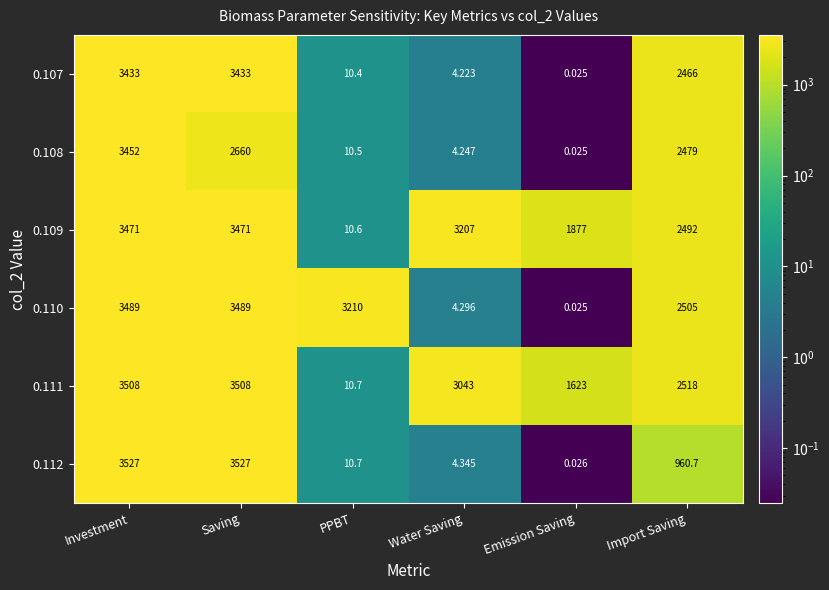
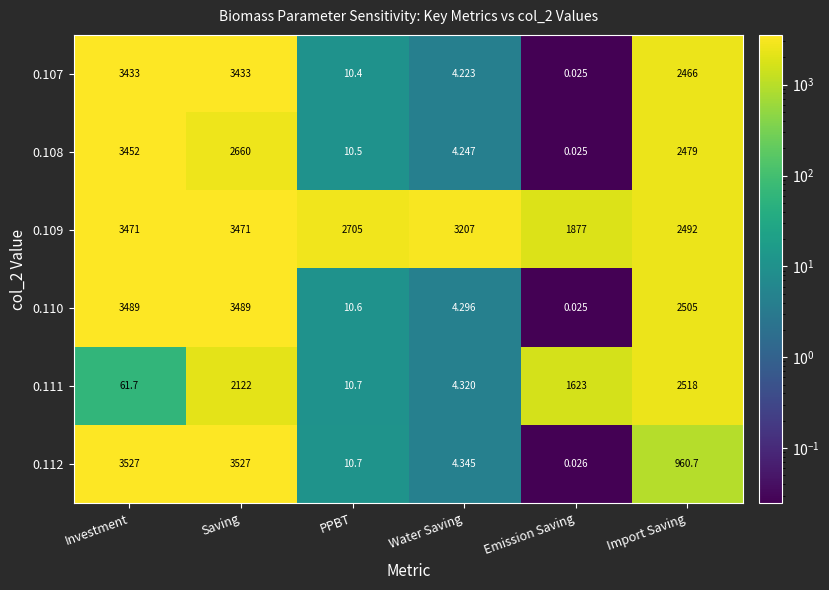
0.109, PPBT: 10.6 -> 2705
0.110, PPBT: 3210 -> 10.6
0.111, Investment: 3508 -> 61.7
0.111, Saving: 3508 -> 2122
0.111, Water Saving: 3043 -> 4.320
